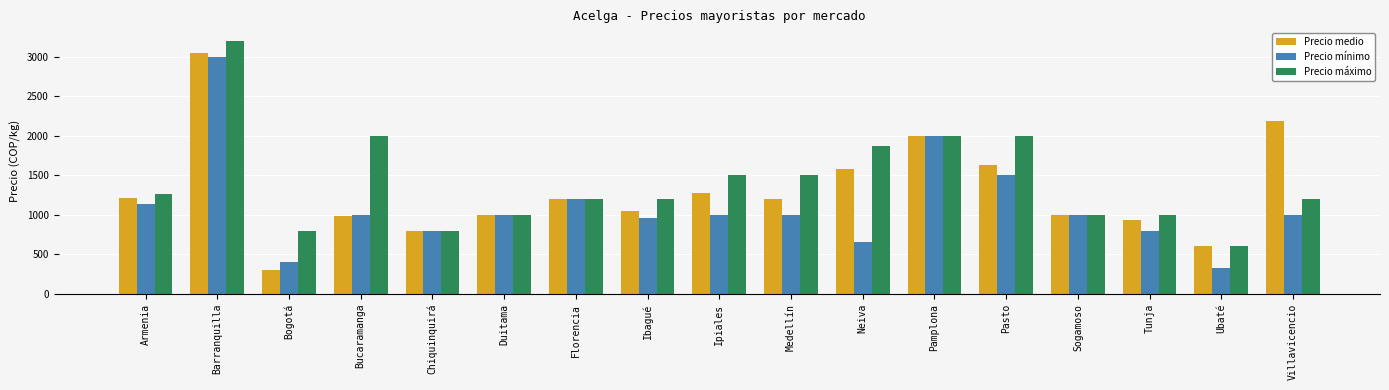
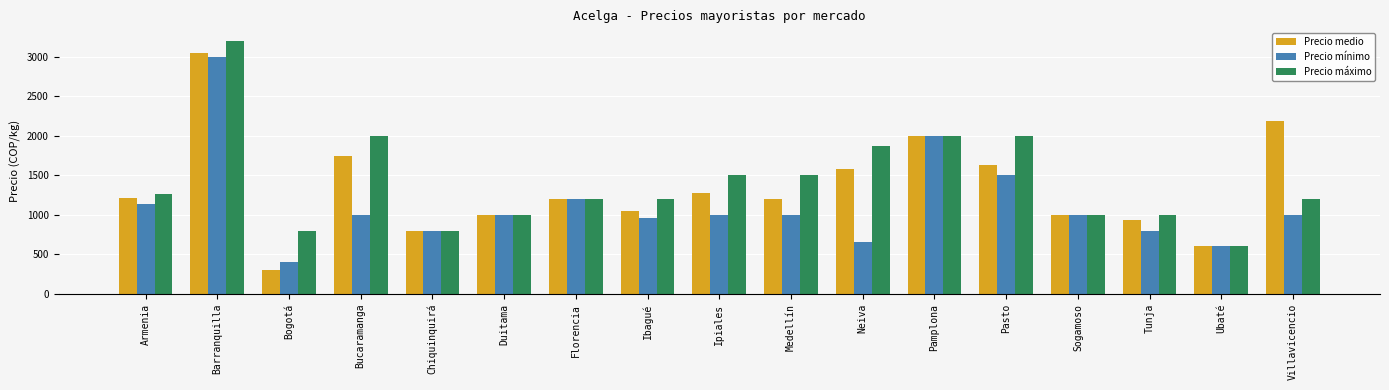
Precio medio, Bucaramanga: 1000 -> 1800
Precio mínimo, Ubaté: 300 -> 600
